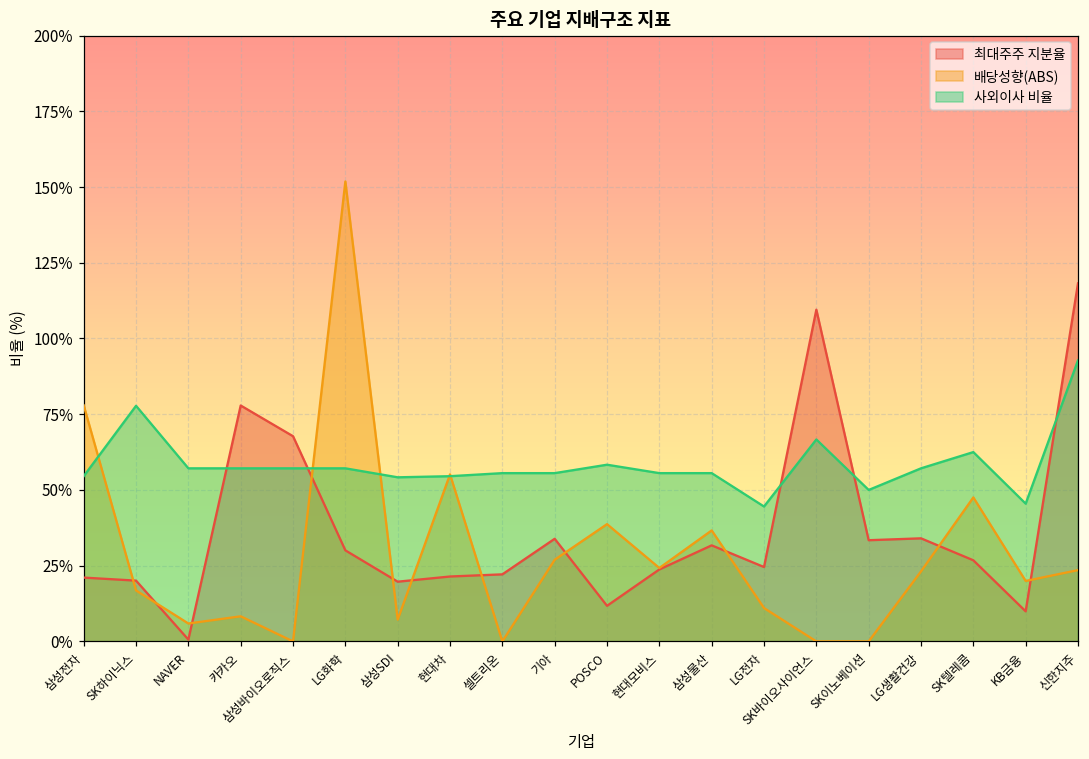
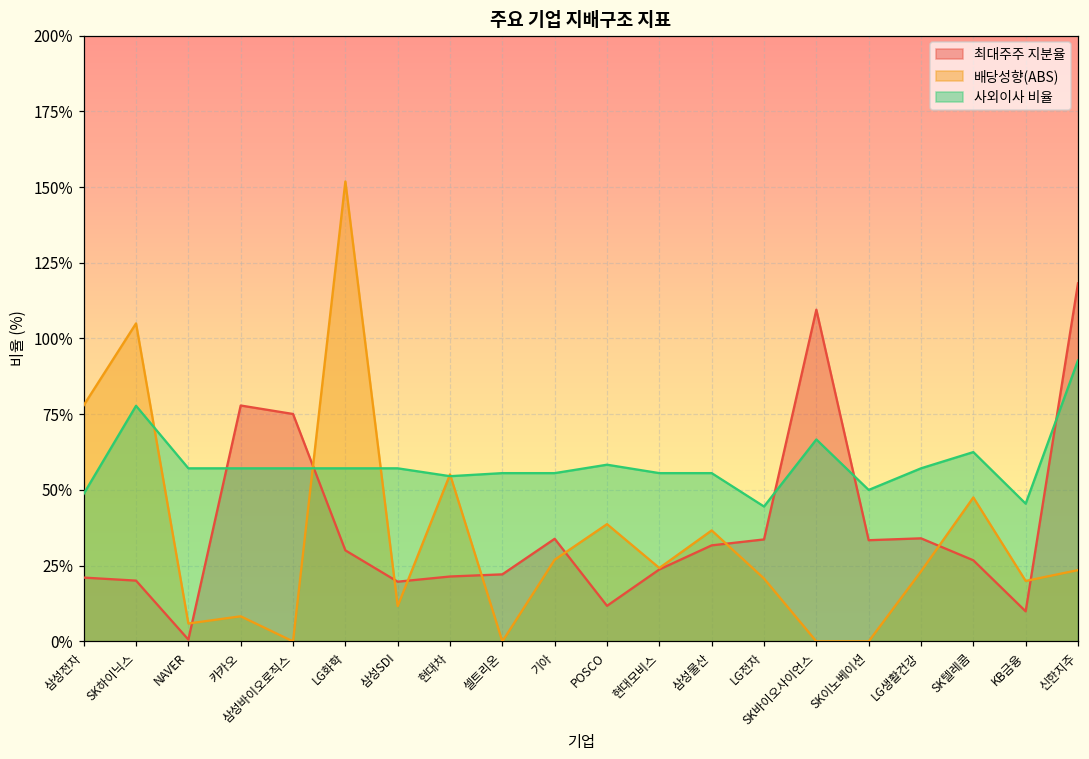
사외이사 비율, 삼성전자: 55% -> 49%
배당성향(ABS), SK하이닉스: 17% -> 105%
최대주주 지분율, 삼성바이오로직스: 68% -> 75%
배당성향(ABS), 삼성SDI: 7% -> 12%
사외이사 비율, 삼성SDI: 54% -> 57%
최대주주 지분율, LG전자: 25% -> 34%
배당성향(ABS), LG전자: 11% -> 21%
